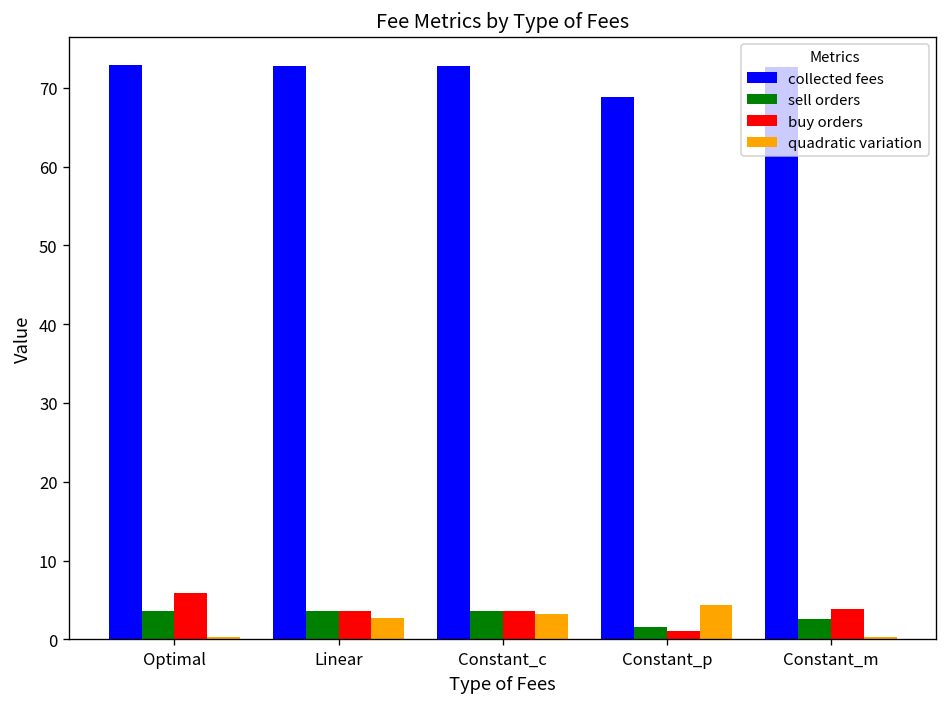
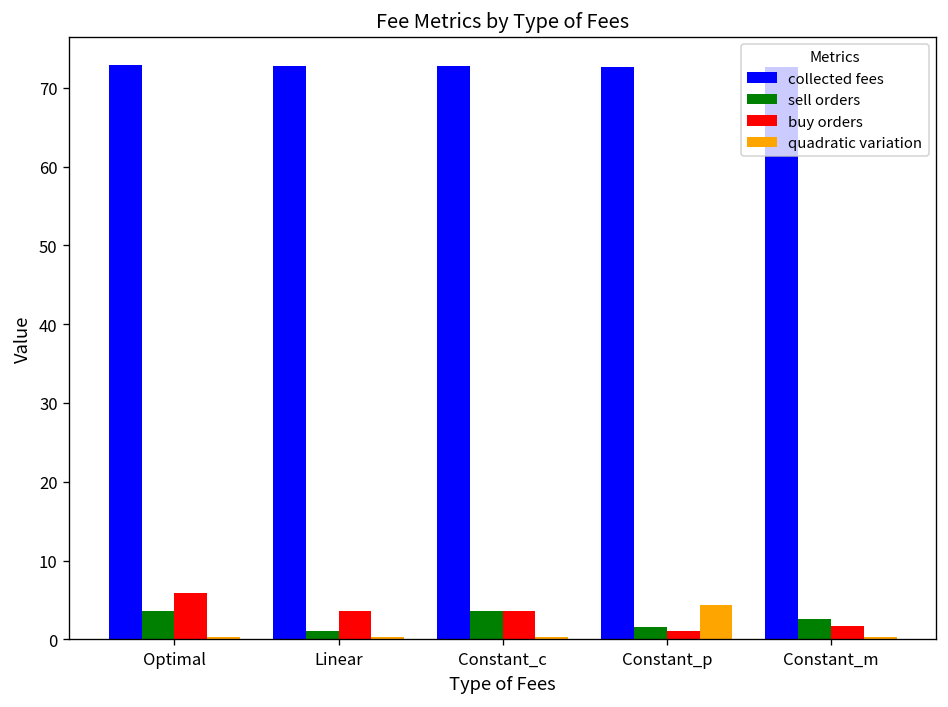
sell orders, Linear: 4 -> 1
quadratic variation, Linear: 3 -> 0
quadratic variation, Constant_c: 3 -> 0
collected fees, Constant_p: 69 -> 73
buy orders, Constant_m: 4 -> 2
